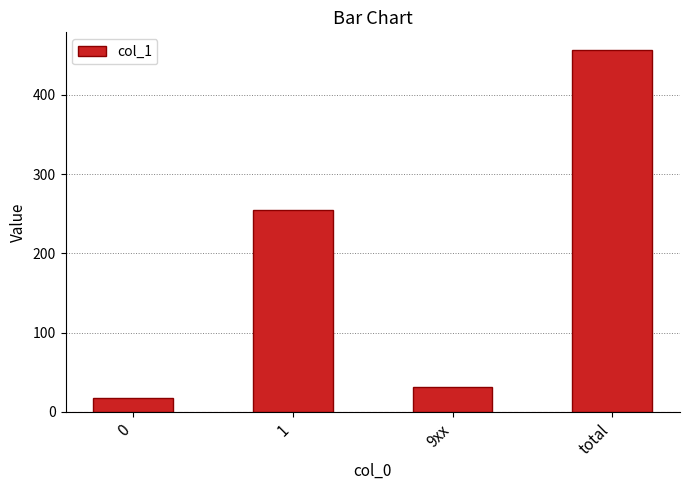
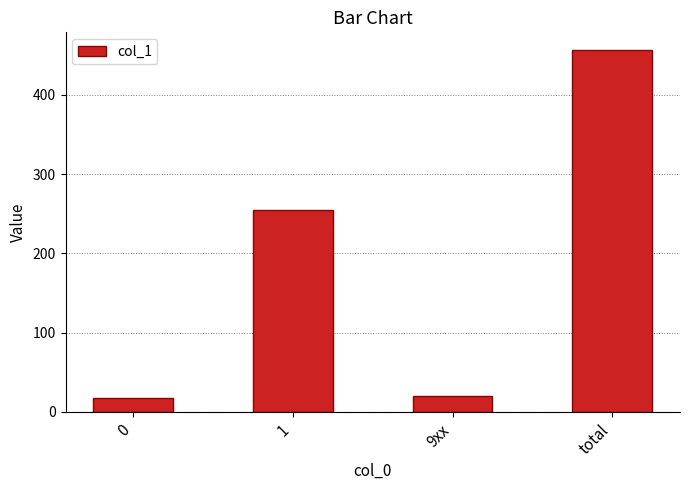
9xx: 30 -> 20
